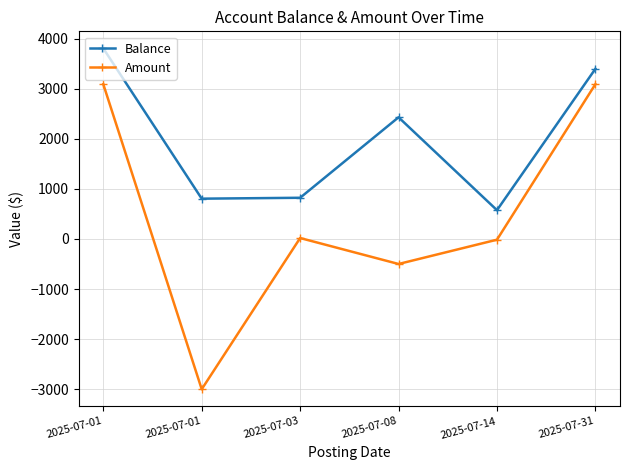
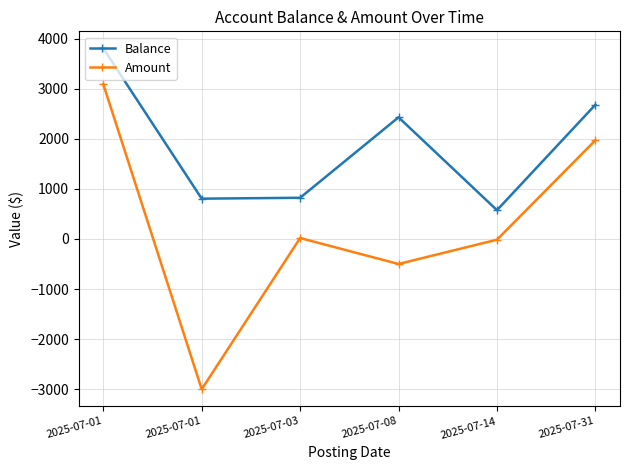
Balance, 2025-07-31: 3400 -> 2700
Amount, 2025-07-31: 3100 -> 2000
